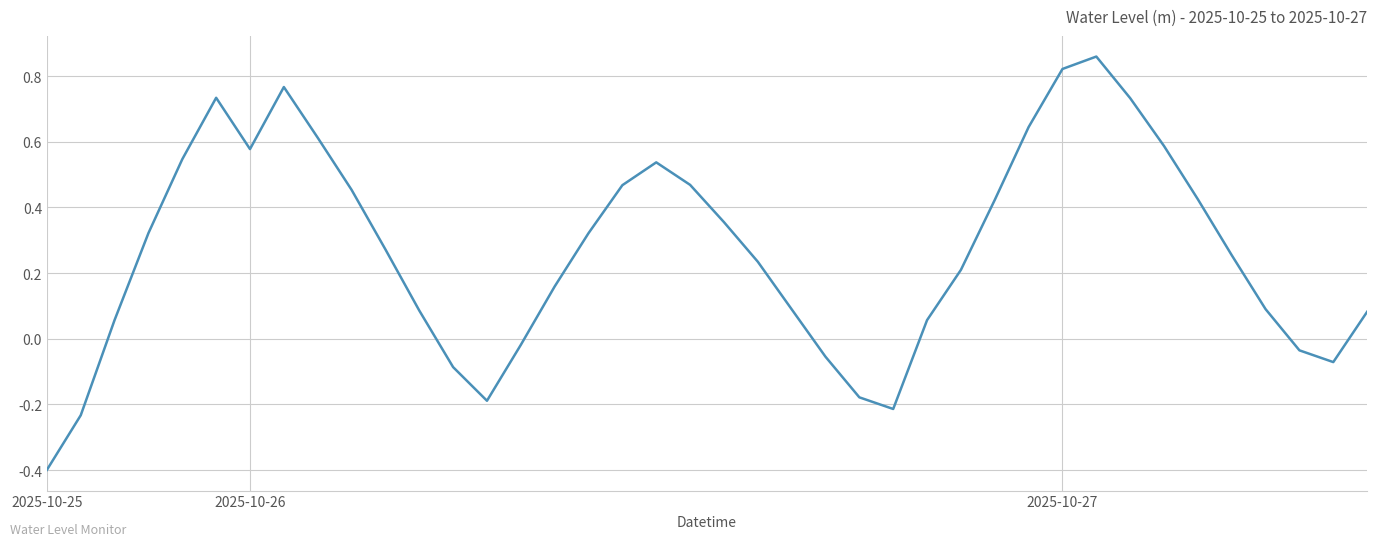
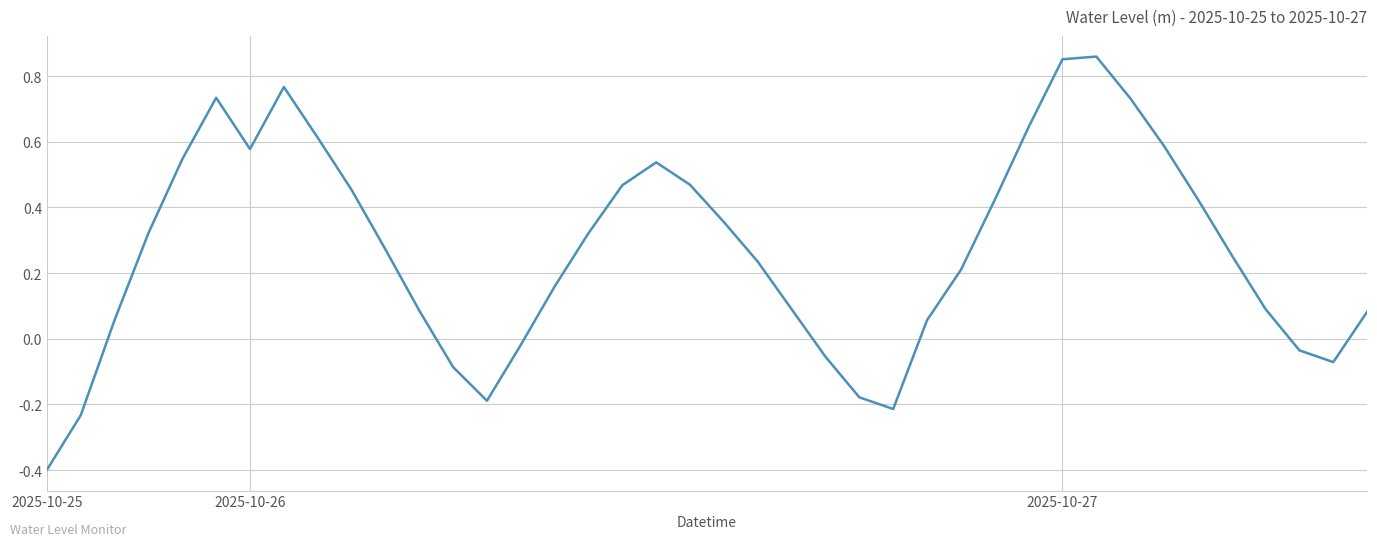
2025-10-27: 0.82 -> 0.85
